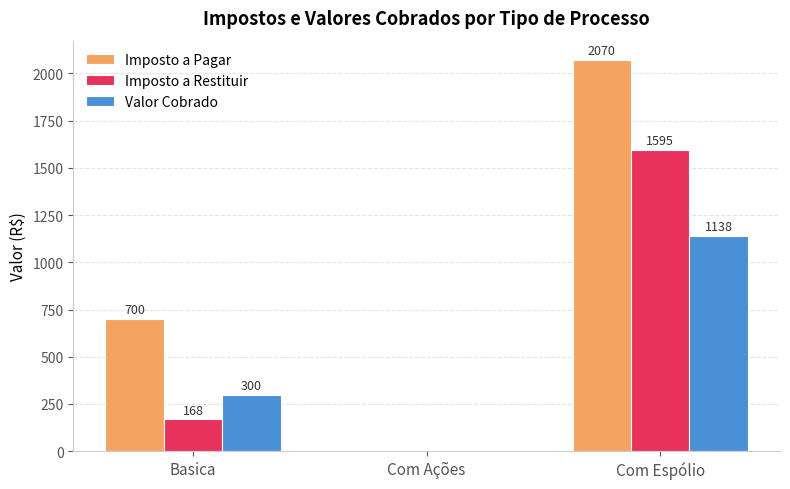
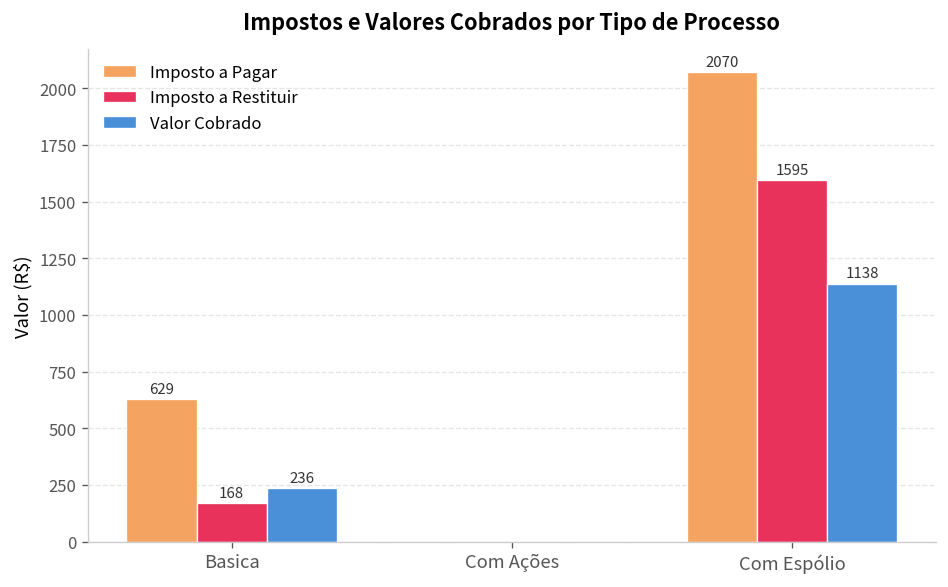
Imposto a Pagar, Basica: 700 -> 629
Valor Cobrado, Basica: 300 -> 236
